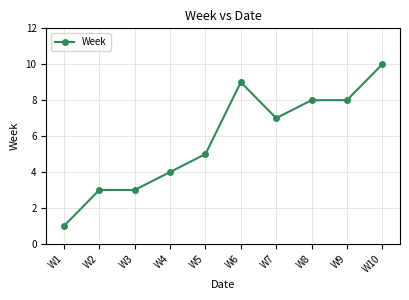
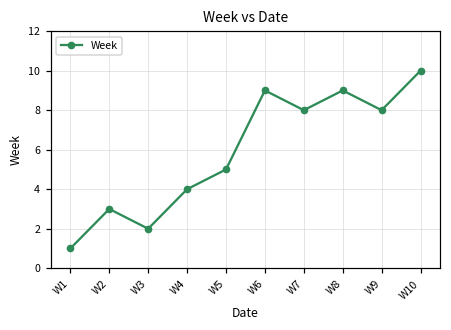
W3: 3 -> 2
W7: 7 -> 8
W8: 8 -> 9
